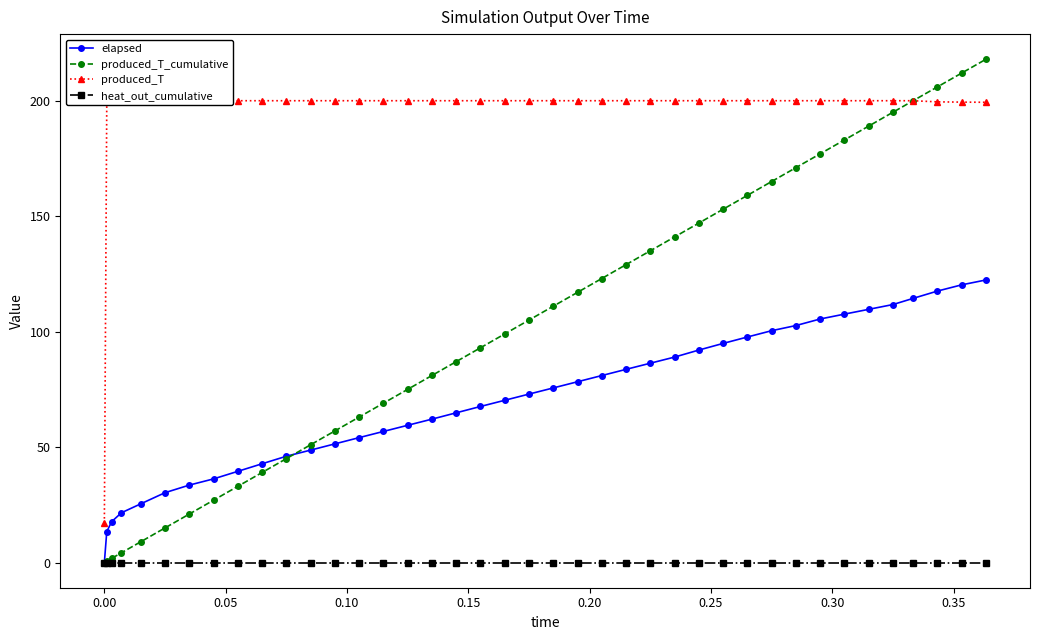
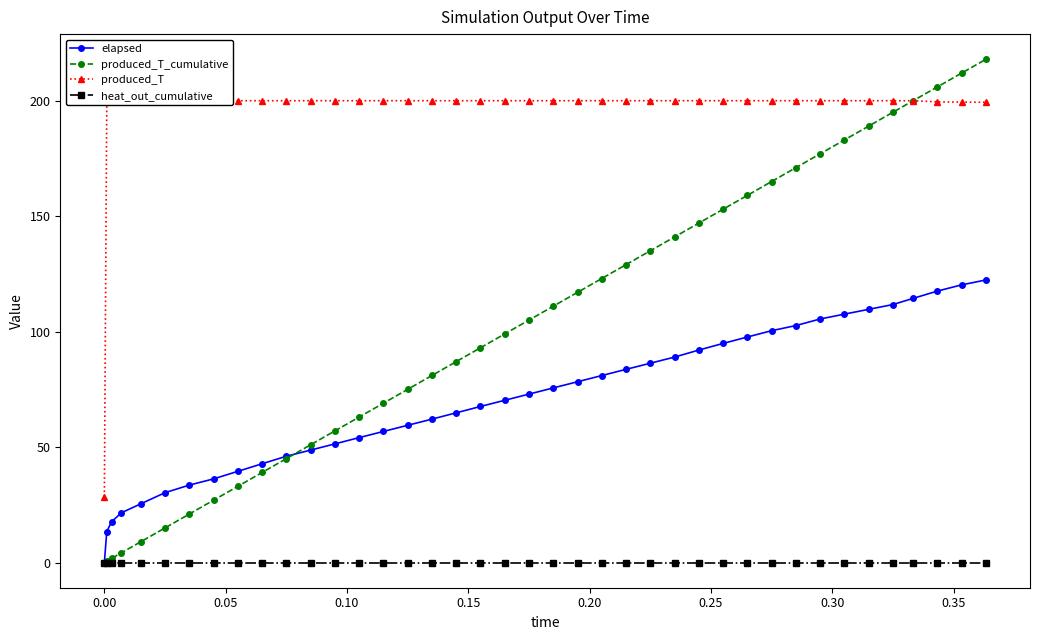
produced_T, 0.00: 17 -> 29
